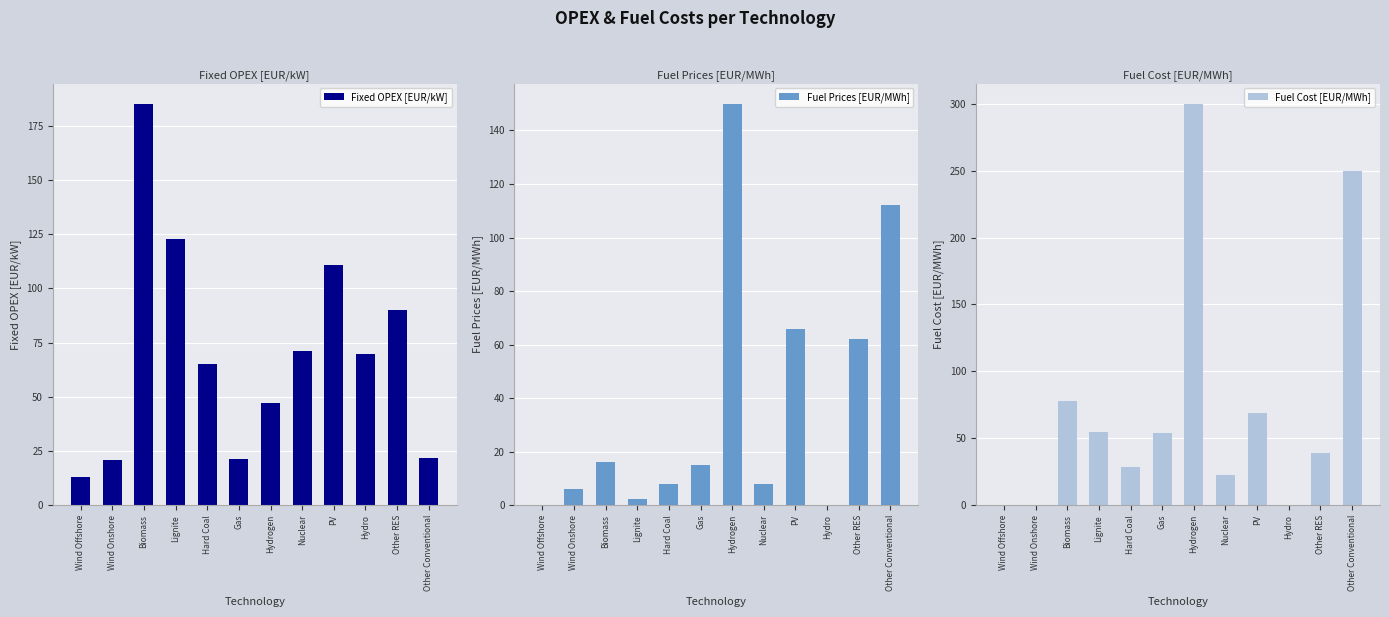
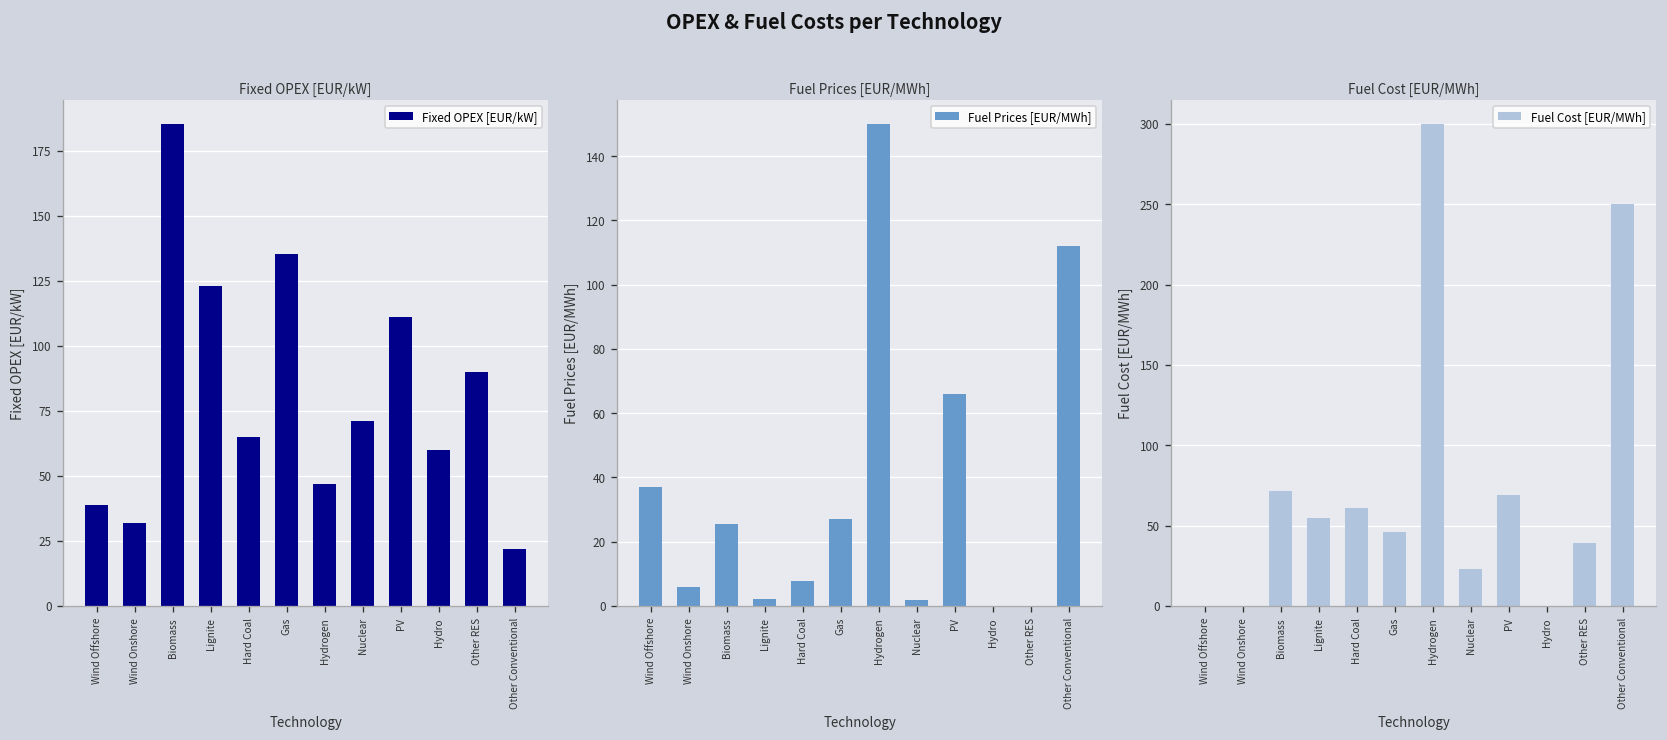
Fixed OPEX [EUR/kW], Wind Offshore: 13 -> 39
Fixed OPEX [EUR/kW], Wind Onshore: 21 -> 32
Fixed OPEX [EUR/kW], Gas: 22 -> 135
Fixed OPEX [EUR/kW], Hydro: 70 -> 60
Fuel Prices [EUR/MWh], Wind Offshore: 0 -> 37
Fuel Prices [EUR/MWh], Biomass: 16 -> 26
Fuel Prices [EUR/MWh], Gas: 15 -> 27
Fuel Prices [EUR/MWh], Nuclear: 8 -> 2
Fuel Prices [EUR/MWh], Other RES: 62 -> 0
Fuel Cost [EUR/MWh], Biomass: 78 -> 71
Fuel Cost [EUR/MWh], Hard Coal: 29 -> 61
Fuel Cost [EUR/MWh], Gas: 54 -> 46
